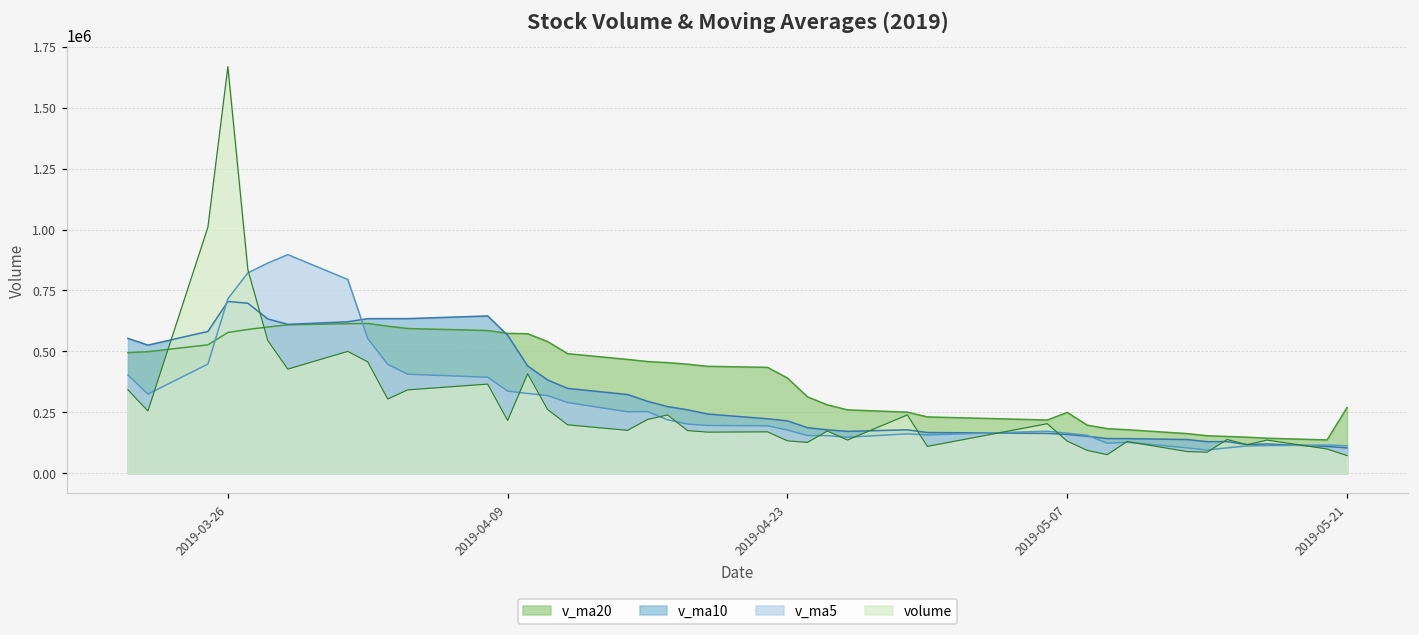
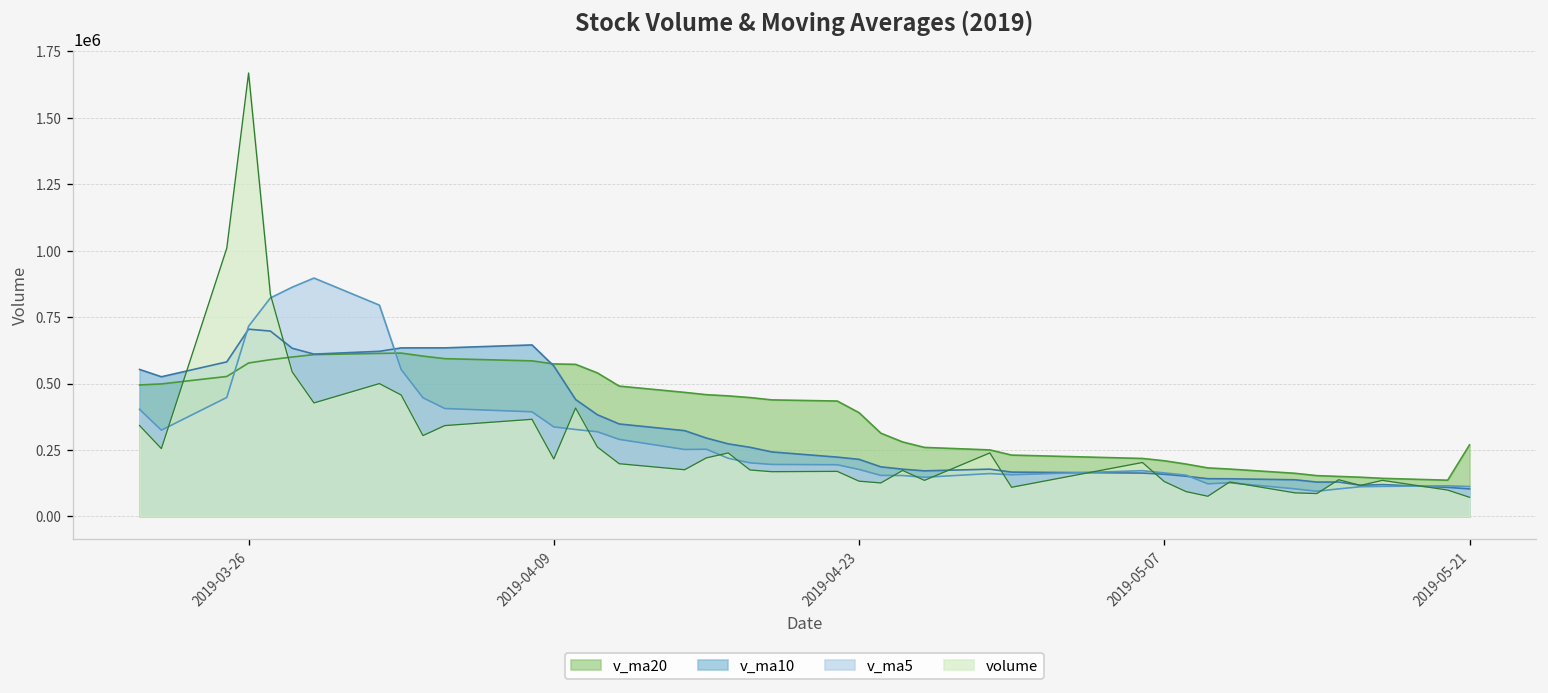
v_ma20, 2019-05-07: 250000 -> 210000
